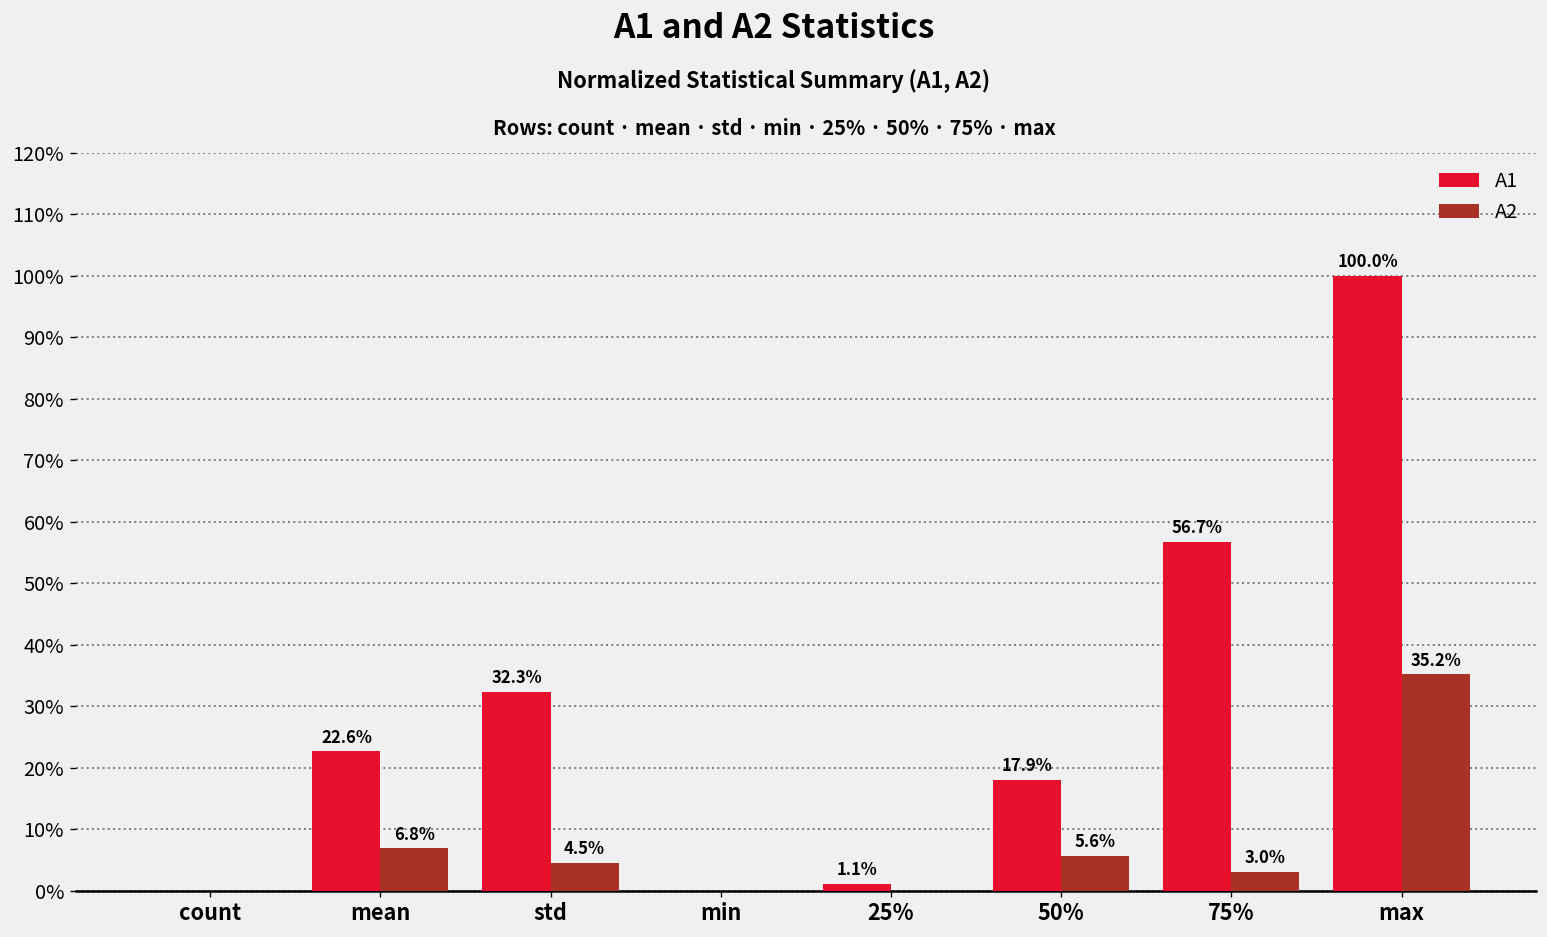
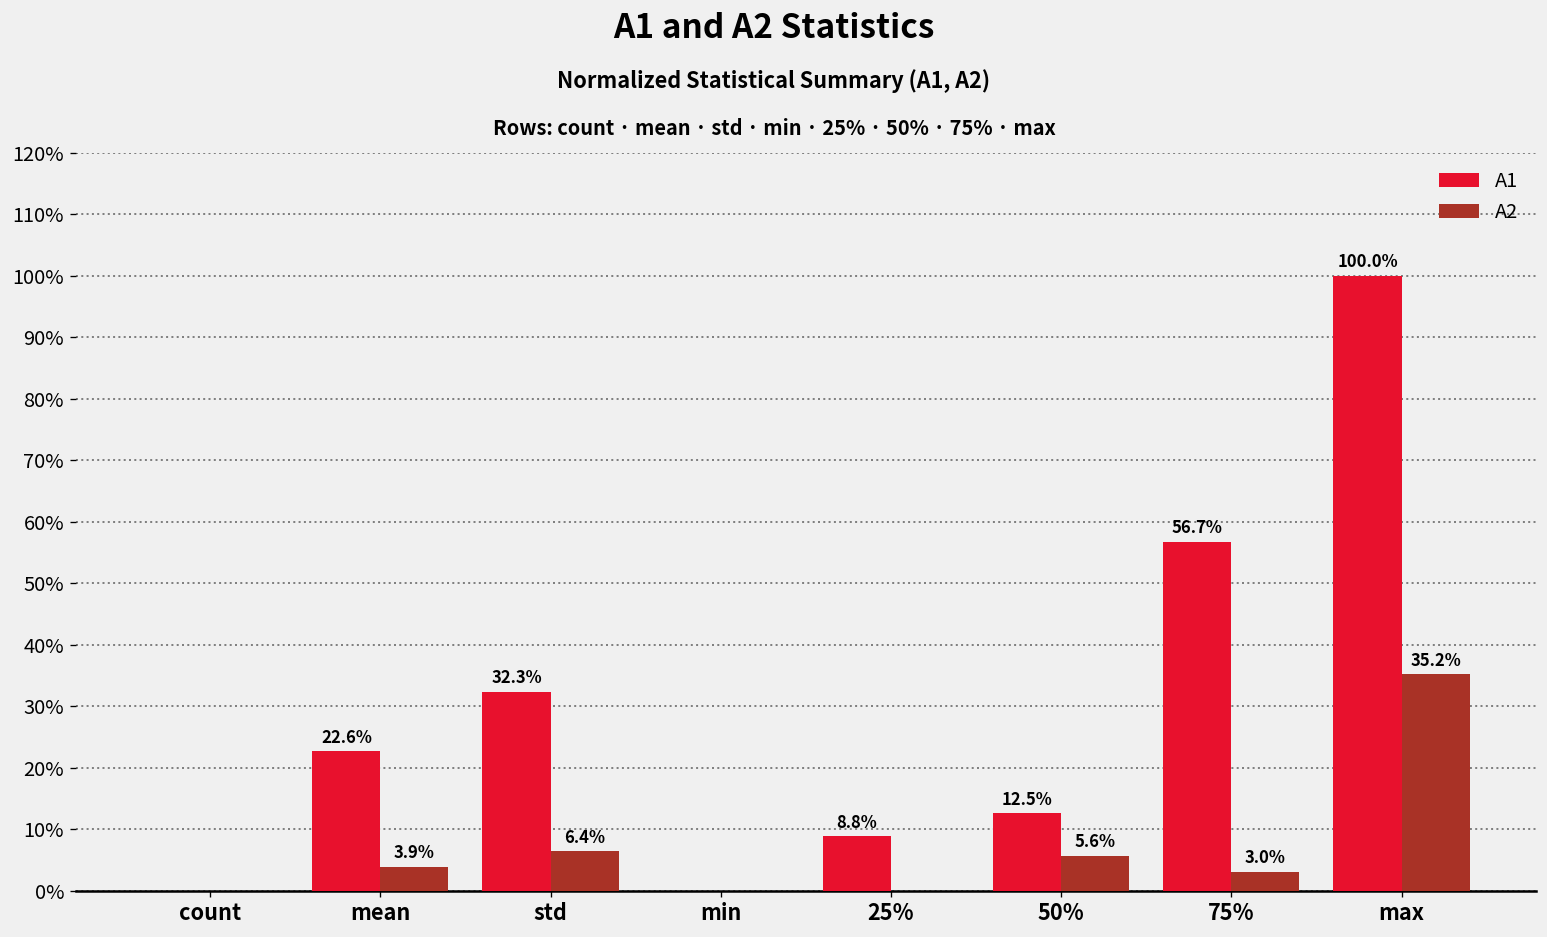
A2, mean: 6.8% -> 3.9%
A2, std: 4.5% -> 6.4%
A1, 25%: 1.1% -> 8.8%
A1, 50%: 17.9% -> 12.5%
